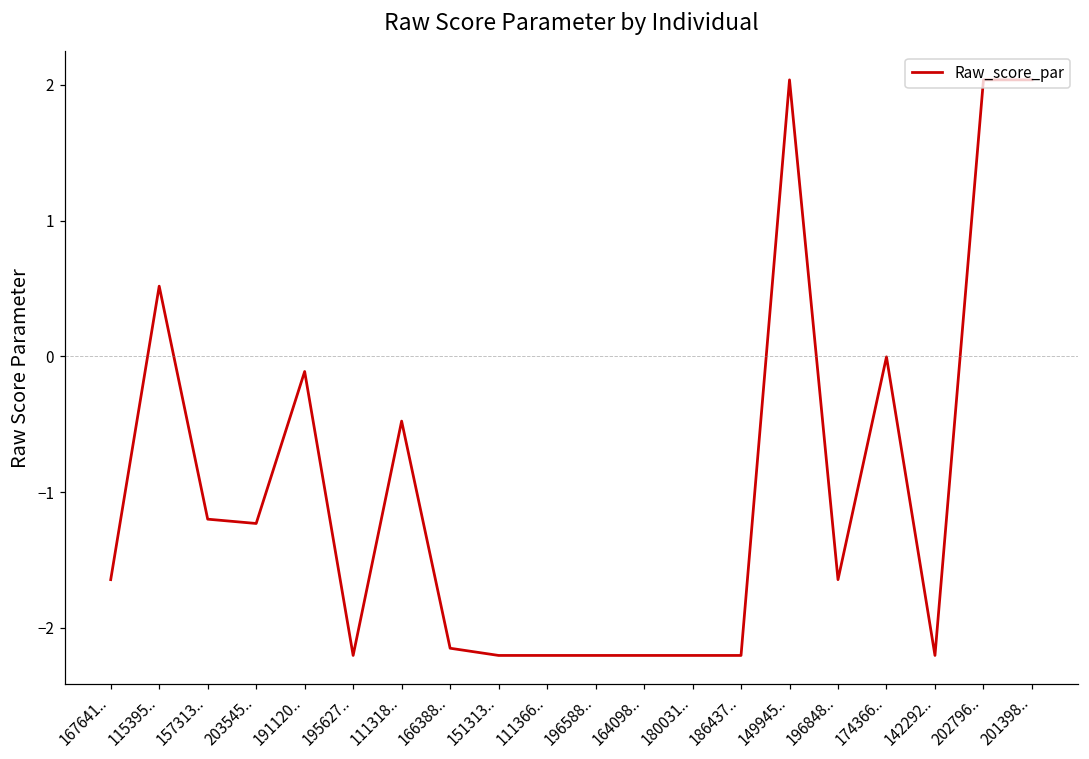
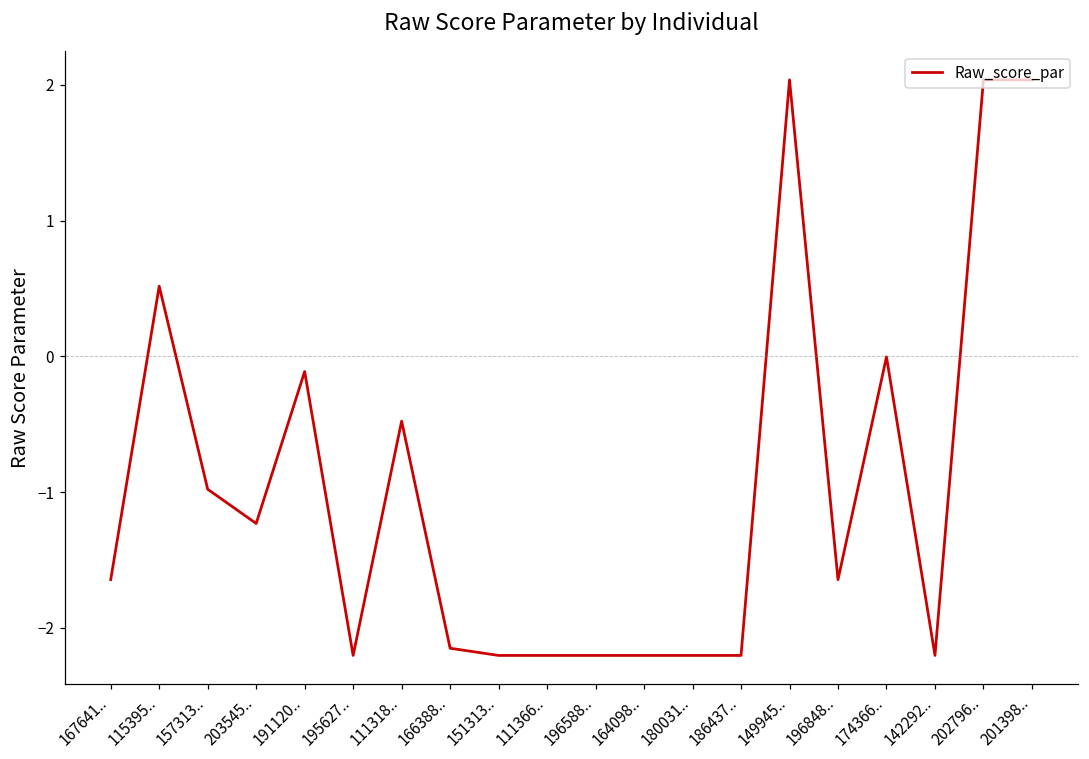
157313..: -1.20 -> -0.98
